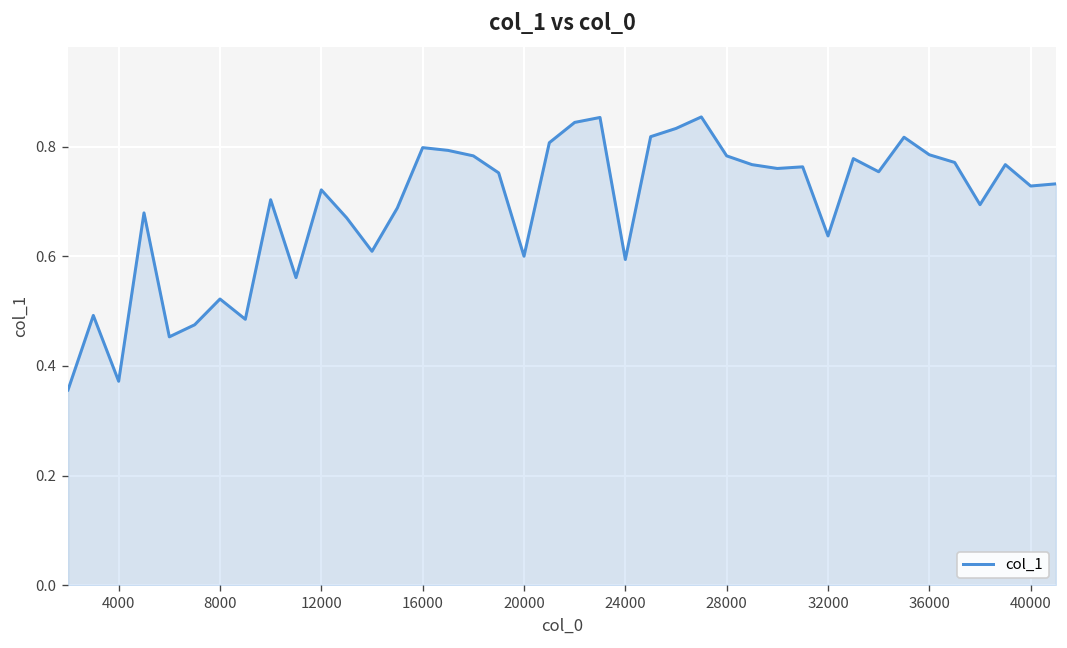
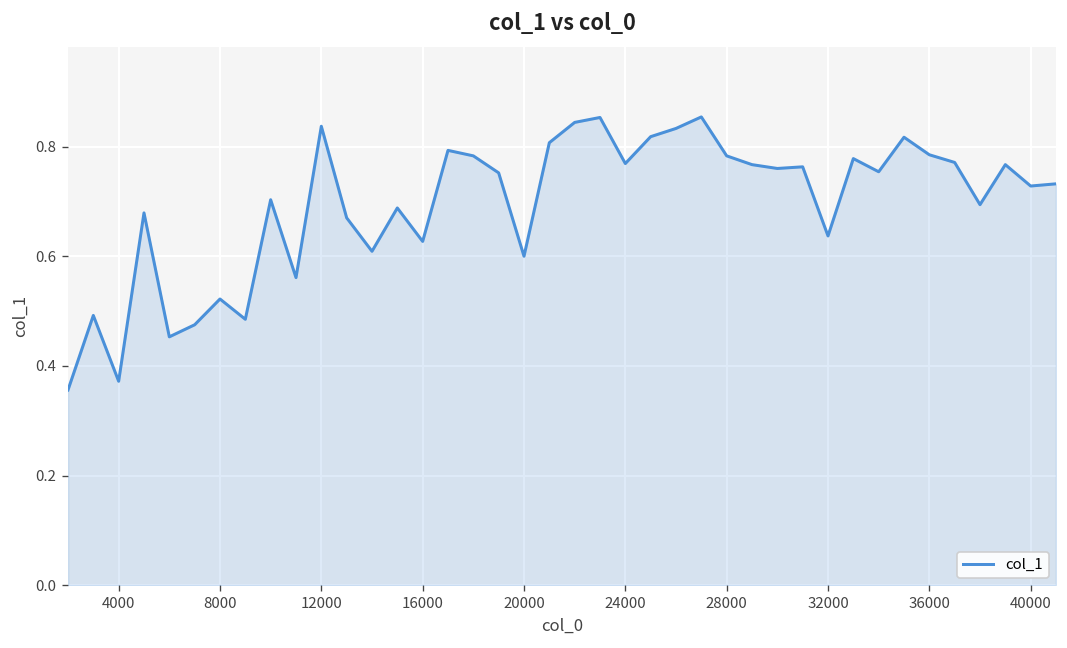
12000: 0.72 -> 0.84
16000: 0.80 -> 0.63
24000: 0.59 -> 0.77
